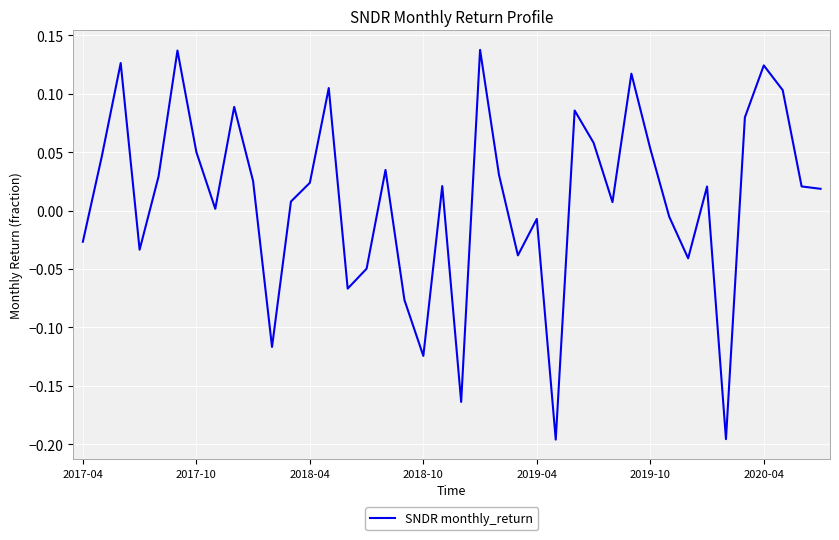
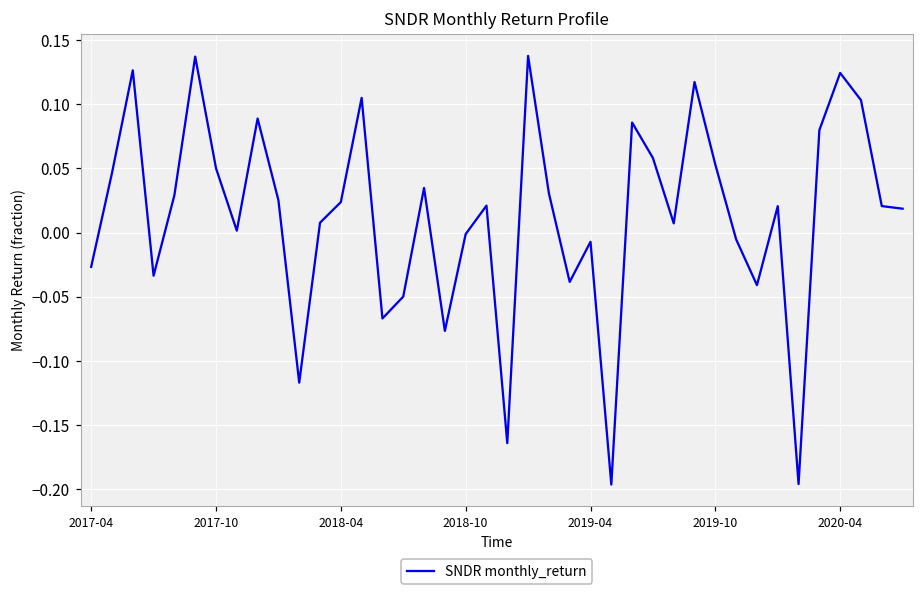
2018-10: -0.124 -> -0.001
